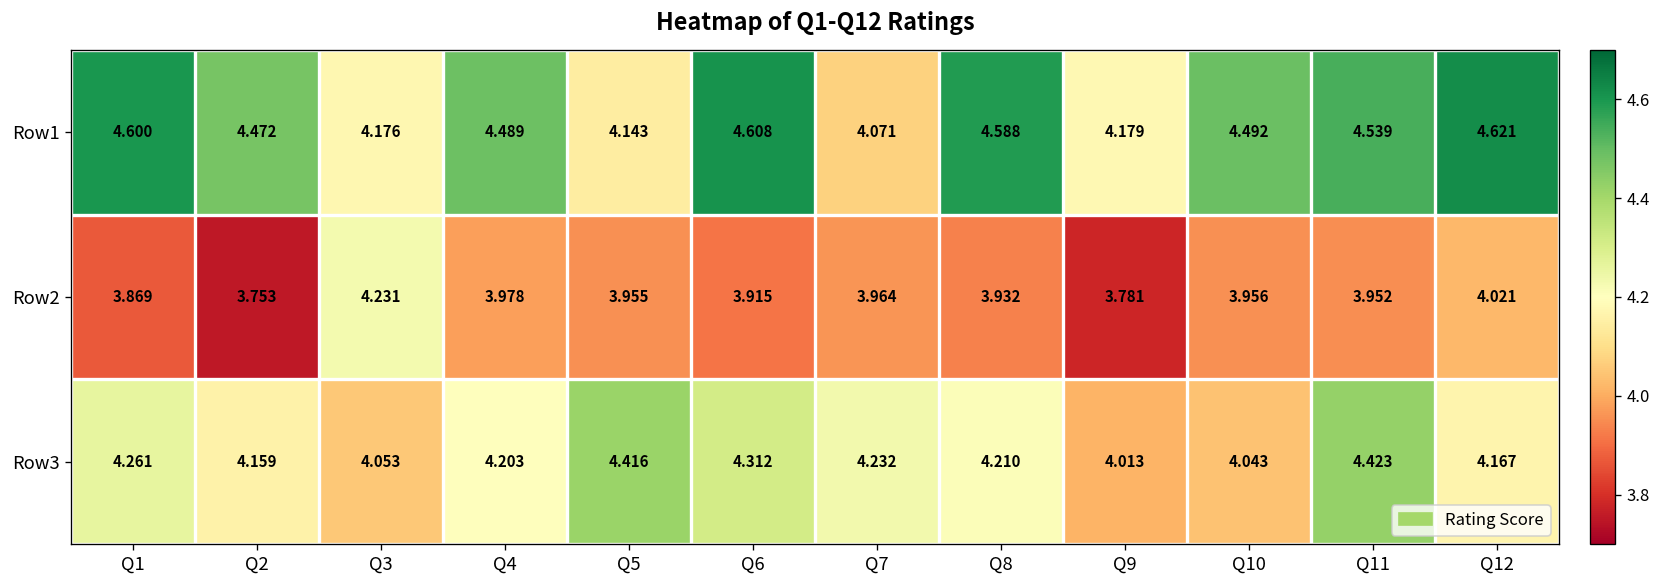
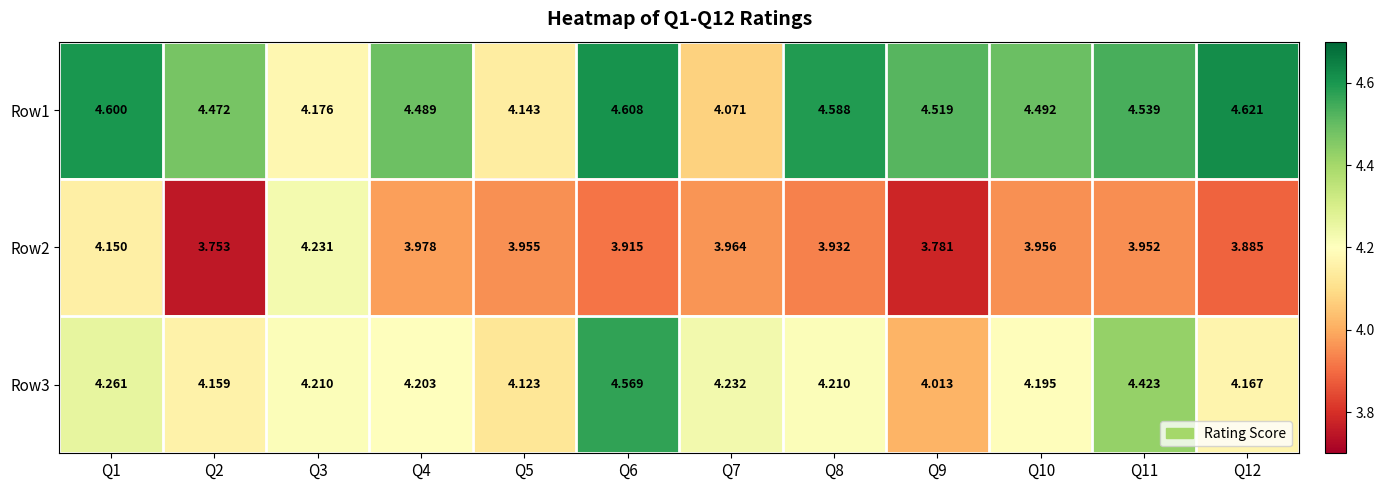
Row1, Q9: 4.179 -> 4.519
Row2, Q1: 3.869 -> 4.150
Row2, Q12: 4.021 -> 3.885
Row3, Q3: 4.053 -> 4.210
Row3, Q5: 4.416 -> 4.123
Row3, Q6: 4.312 -> 4.569
Row3, Q10: 4.043 -> 4.195
